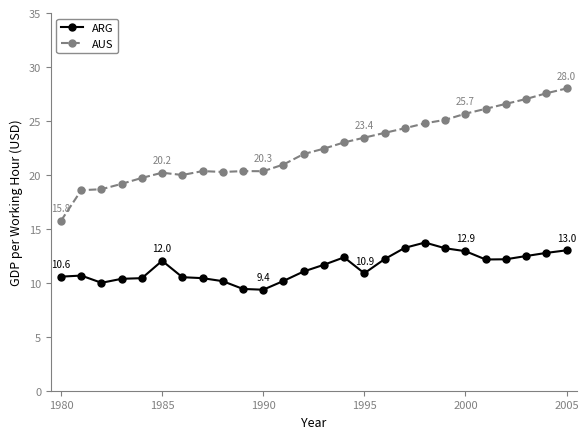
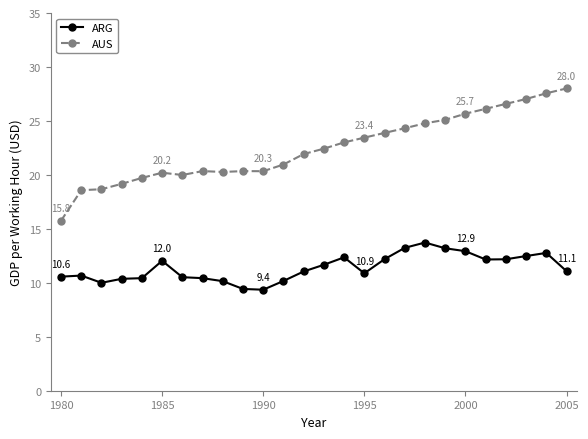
ARG, 2005: 13.0 -> 11.1
